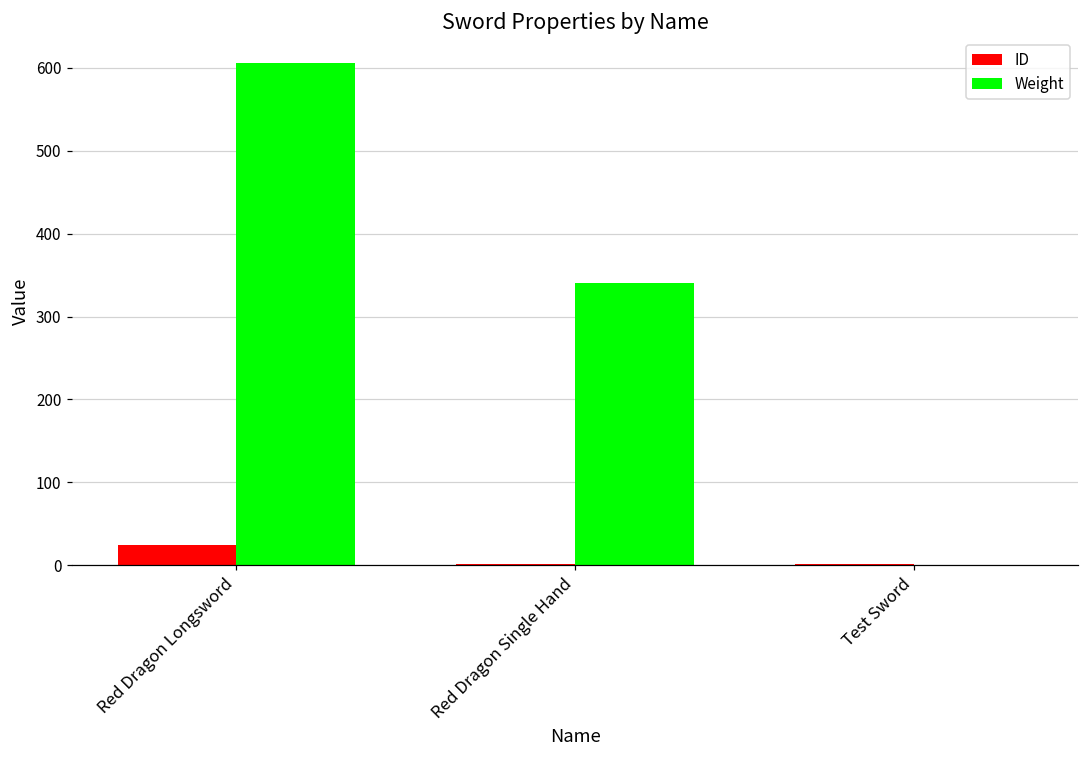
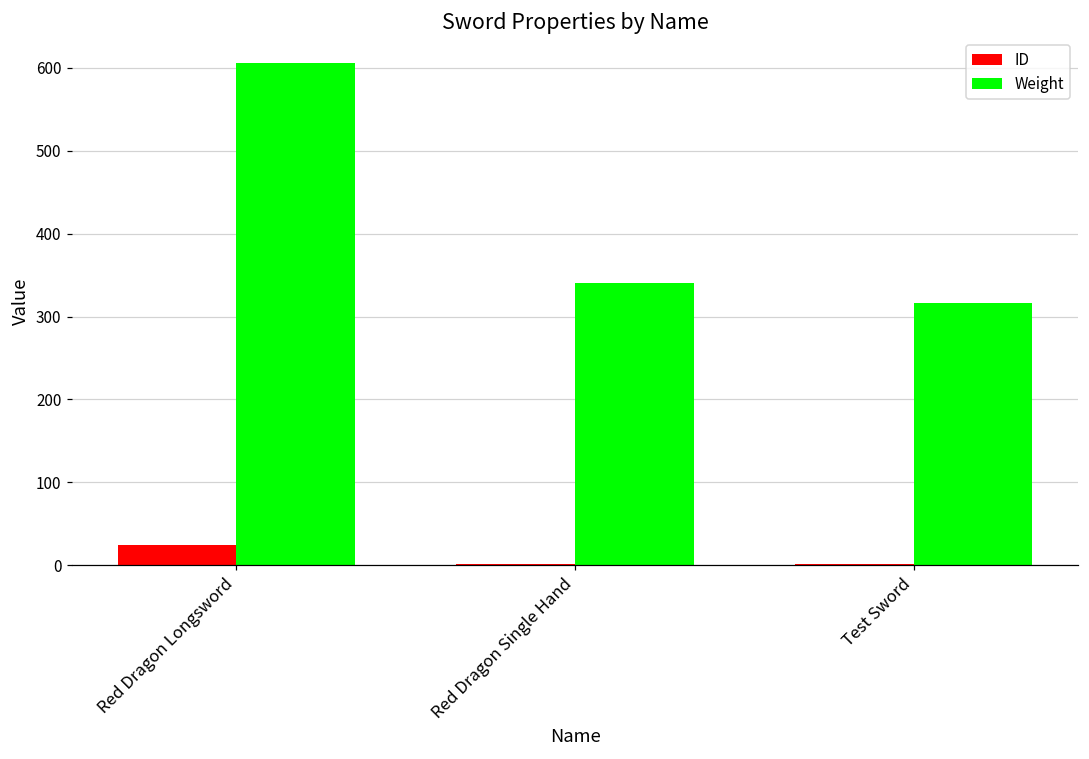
Weight, Test Sword: 0 -> 320
